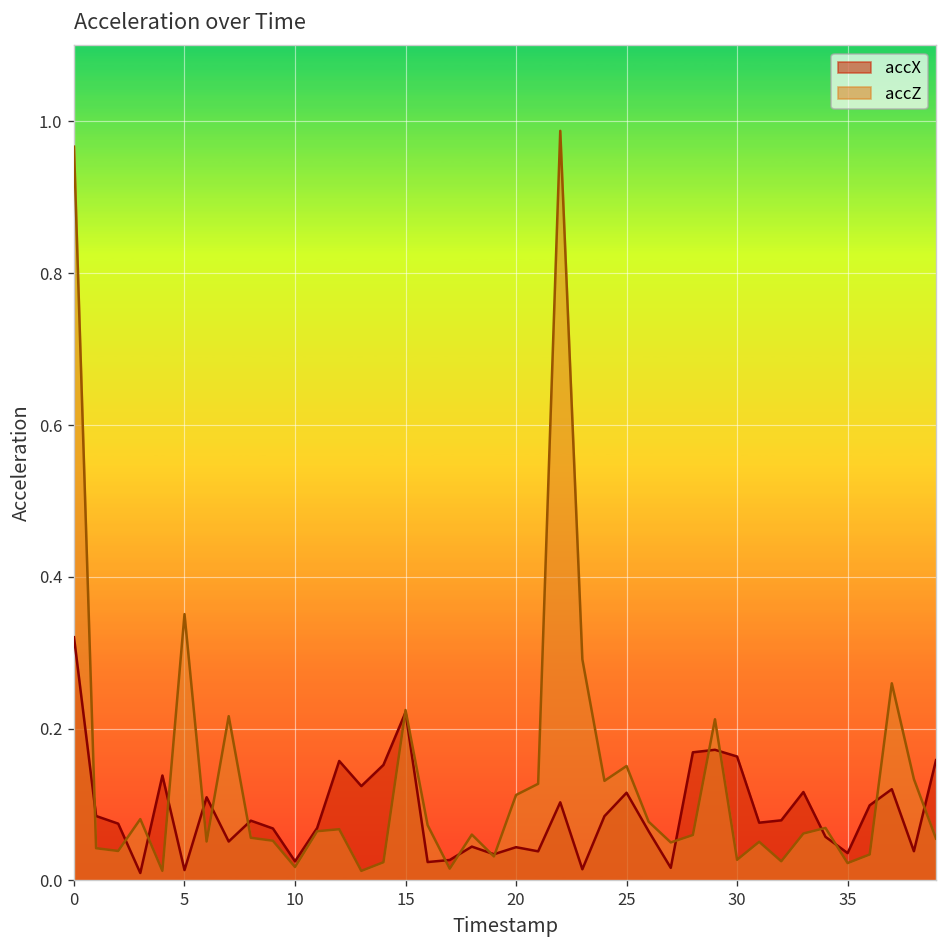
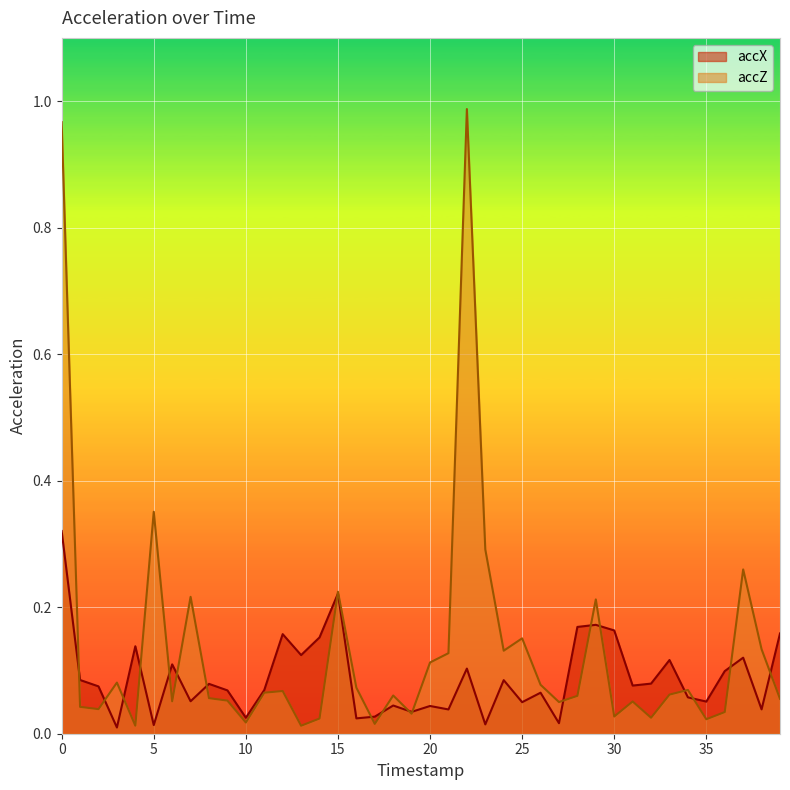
accX, 25: 0.12 -> 0.05
accX, 35: 0.04 -> 0.05
